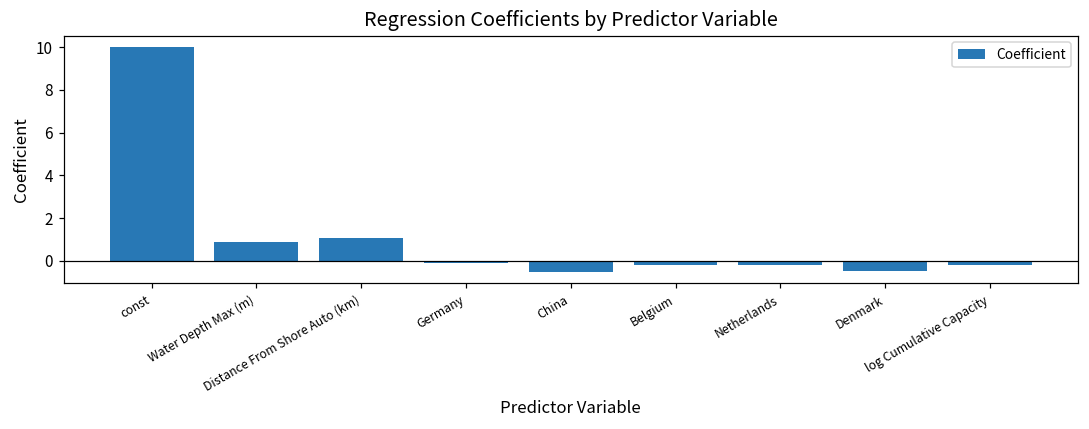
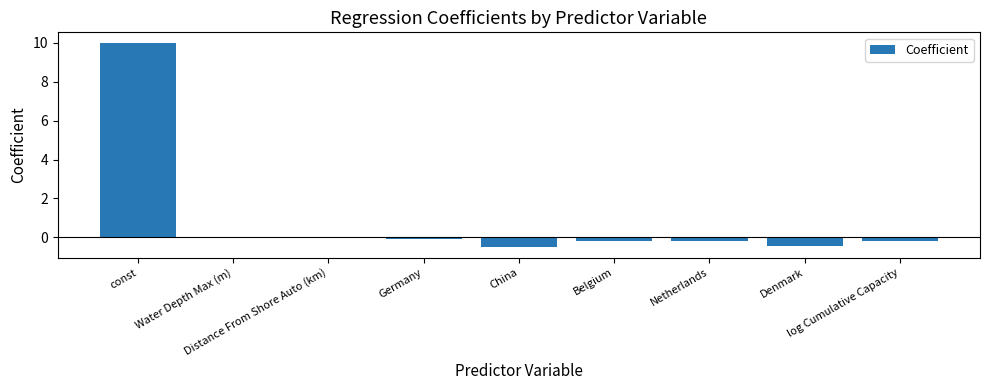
Water Depth Max (m): 0.9 -> 0.0
Distance From Shore Auto (km): 1.1 -> 0.0
